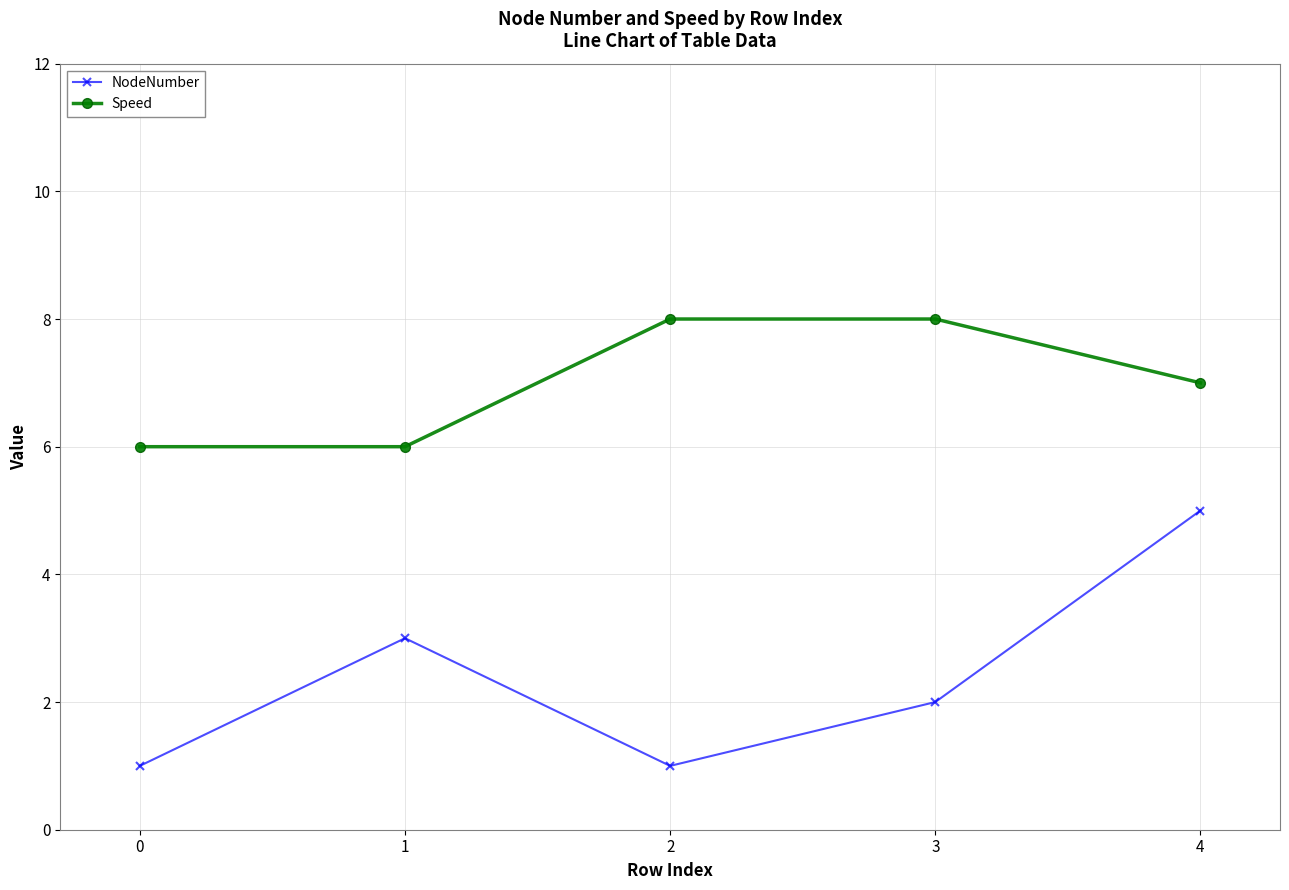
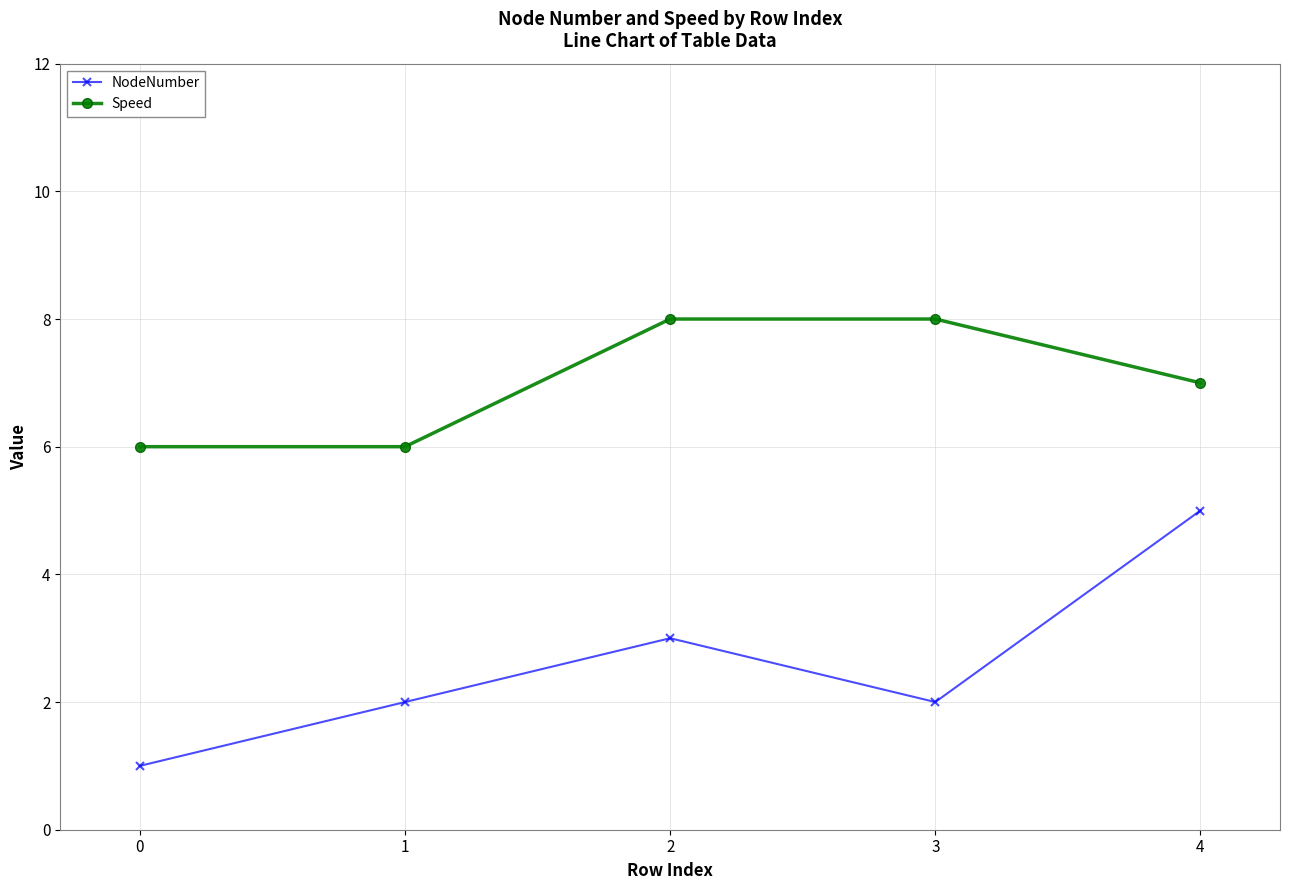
NodeNumber, 1: 3 -> 2
NodeNumber, 2: 1 -> 3
